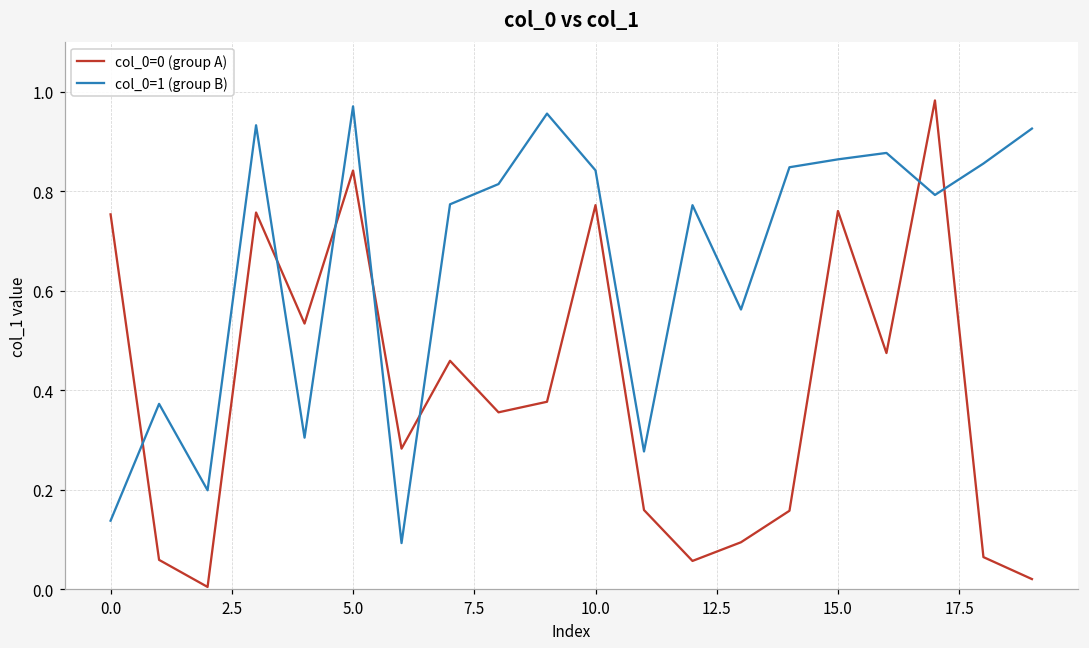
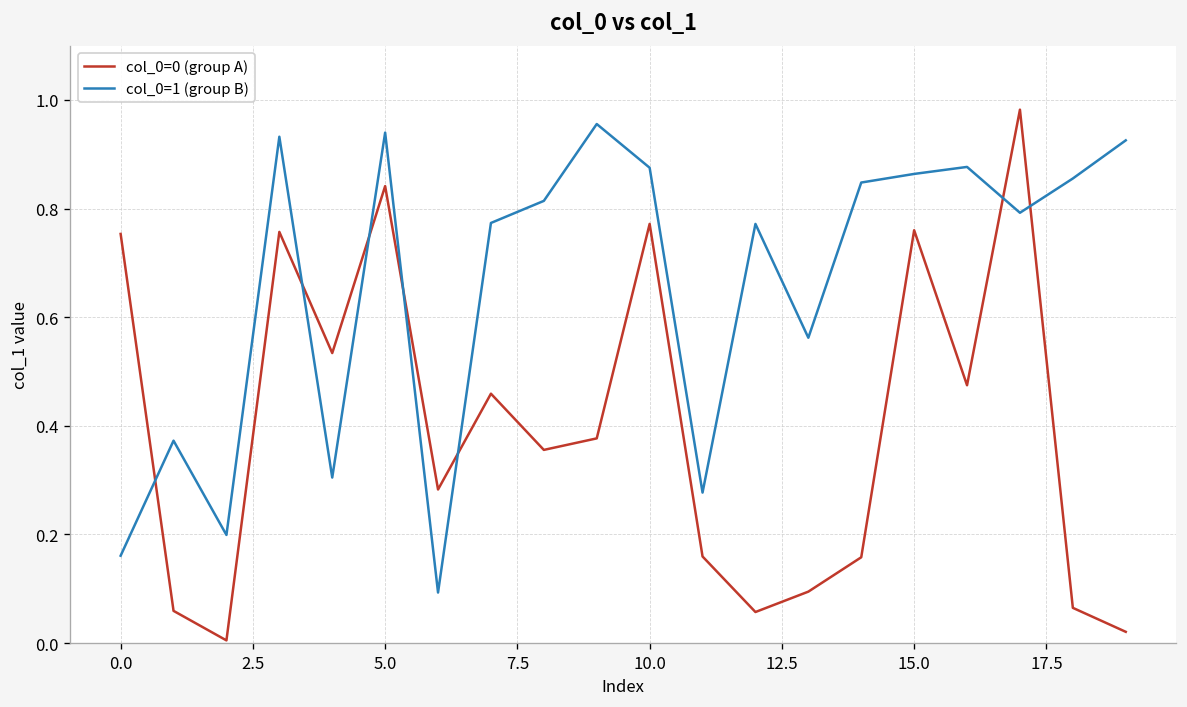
col_0=1 (group B), 0.0: 0.14 -> 0.16
col_0=1 (group B), 5.0: 0.97 -> 0.94
col_0=1 (group B), 10.0: 0.84 -> 0.88
